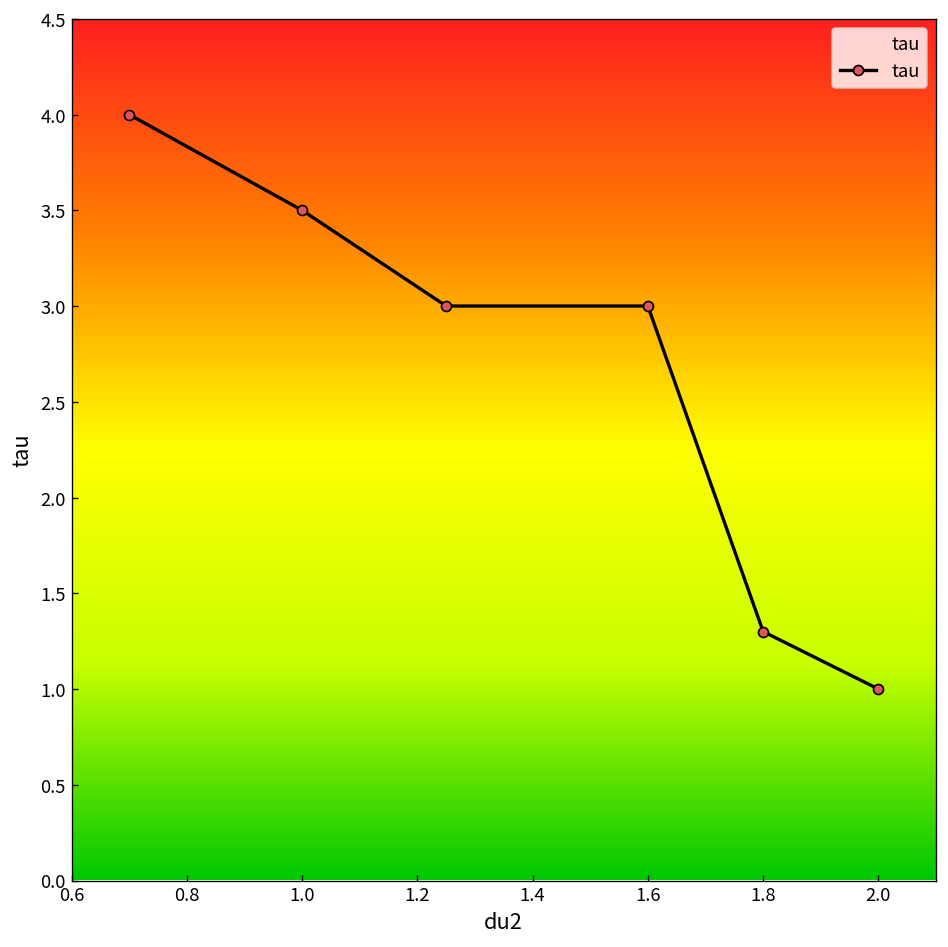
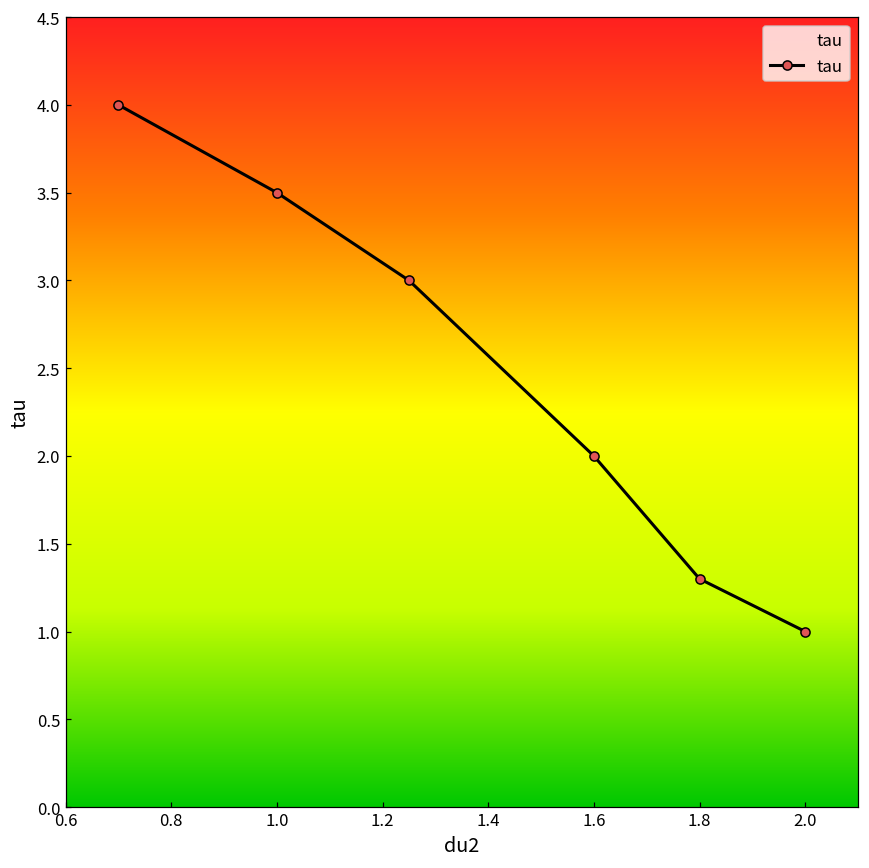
1.6: 3 -> 2
